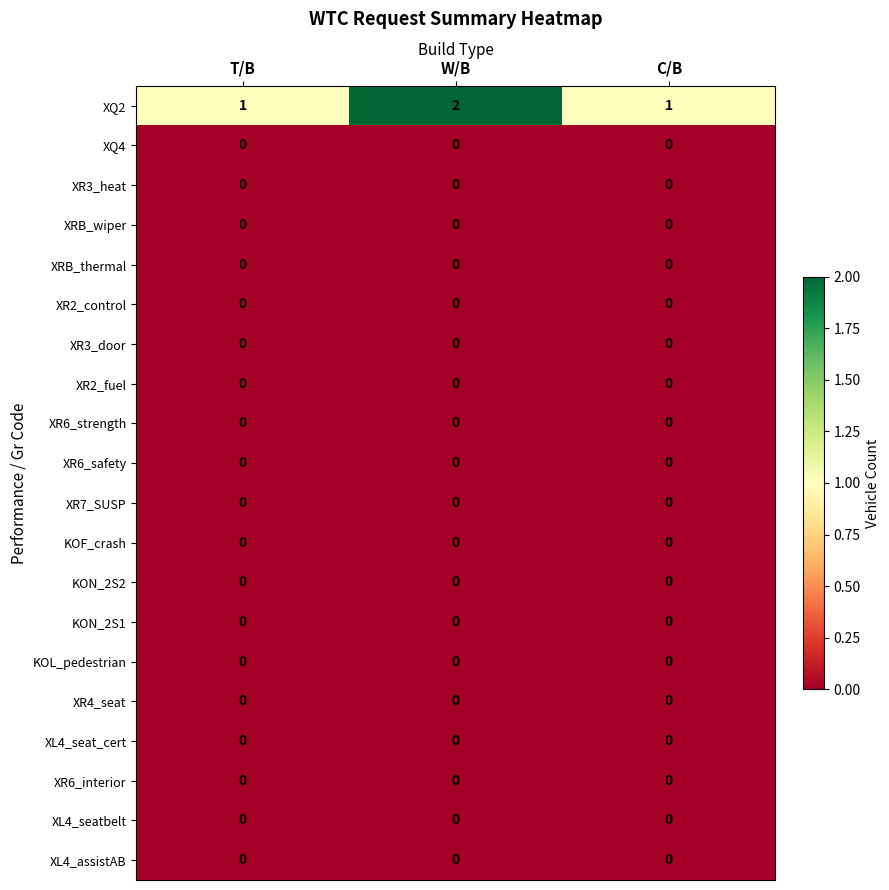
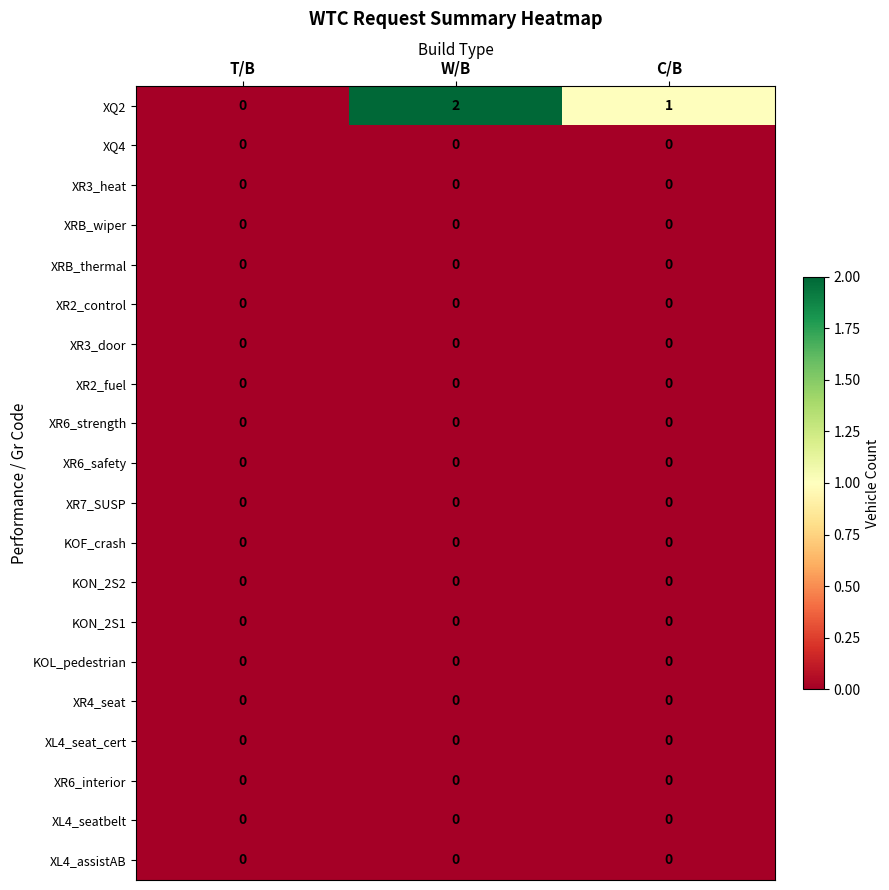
XQ2, T/B: 1 -> 0
